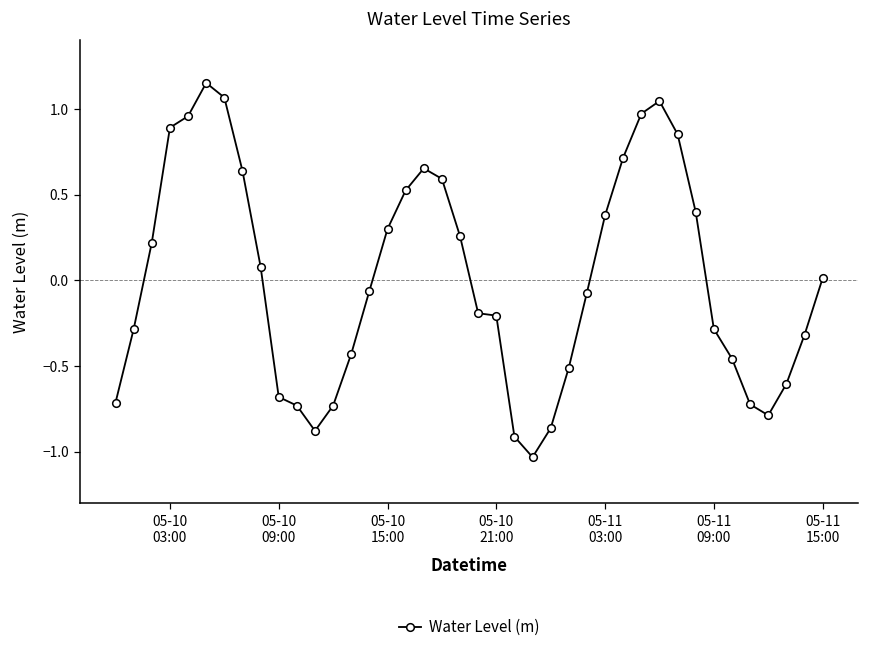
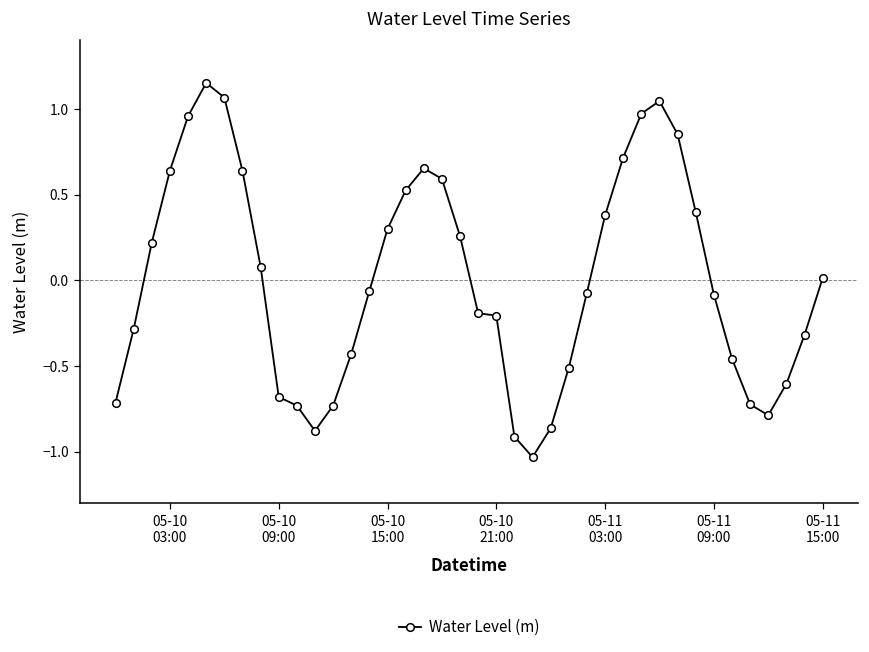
05-10 03:00: 0.89 -> 0.64
05-11 09:00: -0.28 -> -0.08
